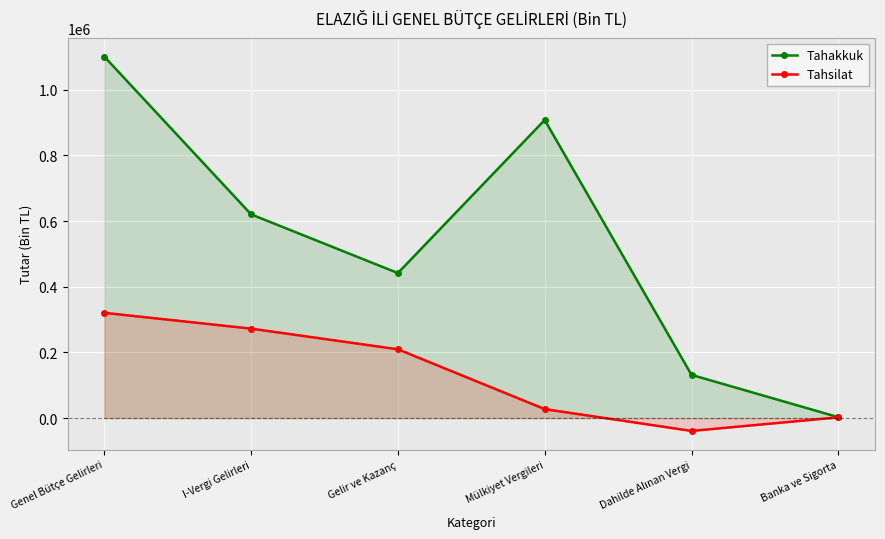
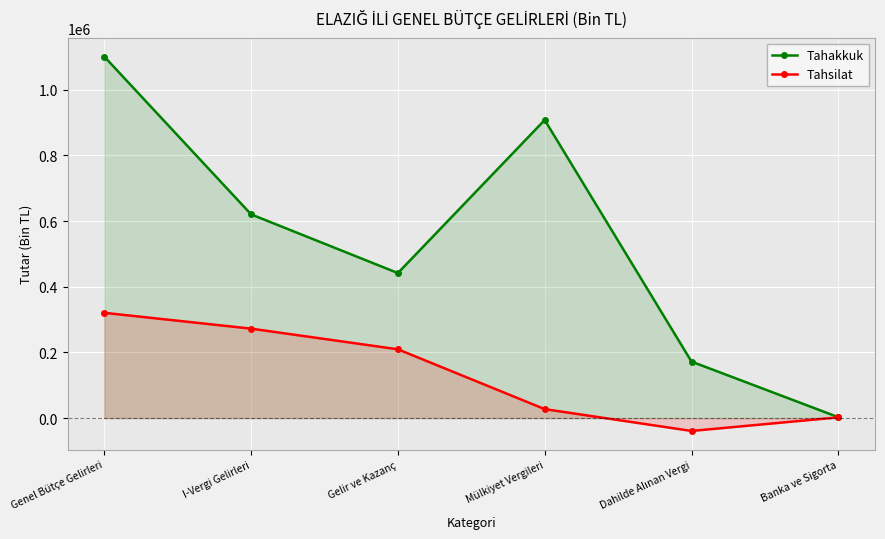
Tahakkuk, Dahilde Alınan Vergi: 130000 -> 170000
